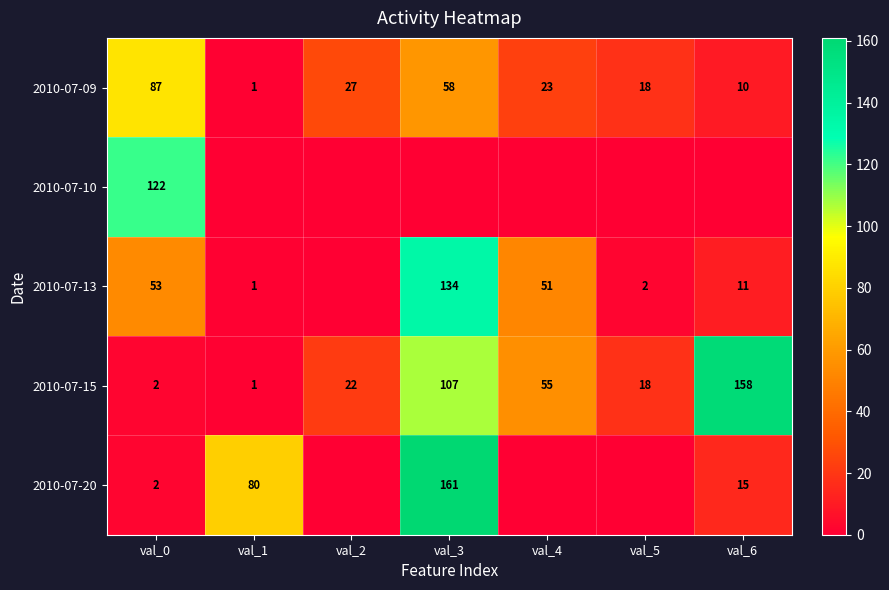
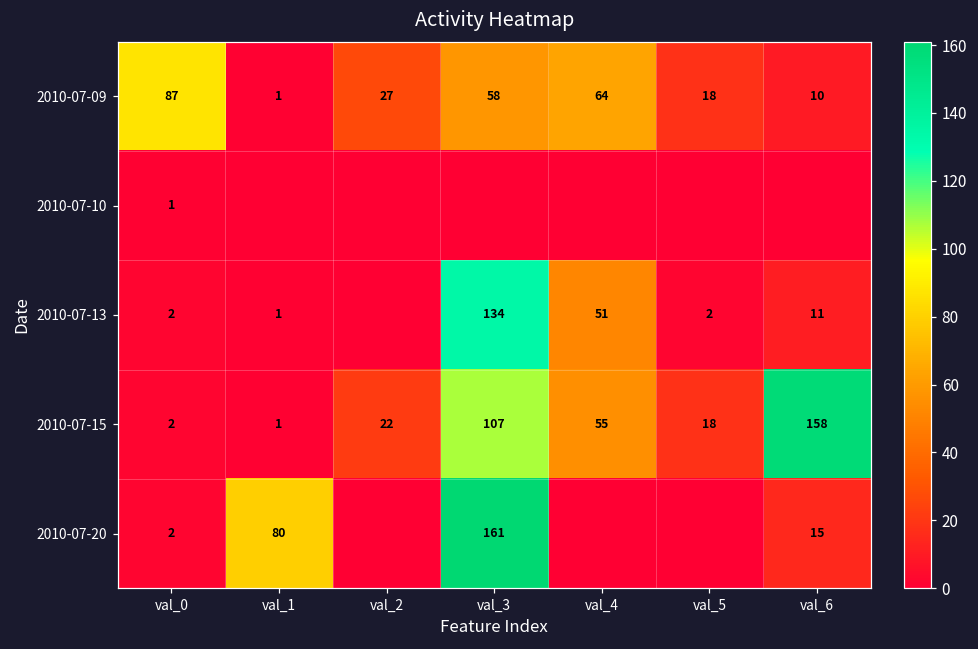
2010-07-09, val_4: 23 -> 64
2010-07-10, val_0: 122 -> 1
2010-07-13, val_0: 53 -> 2
